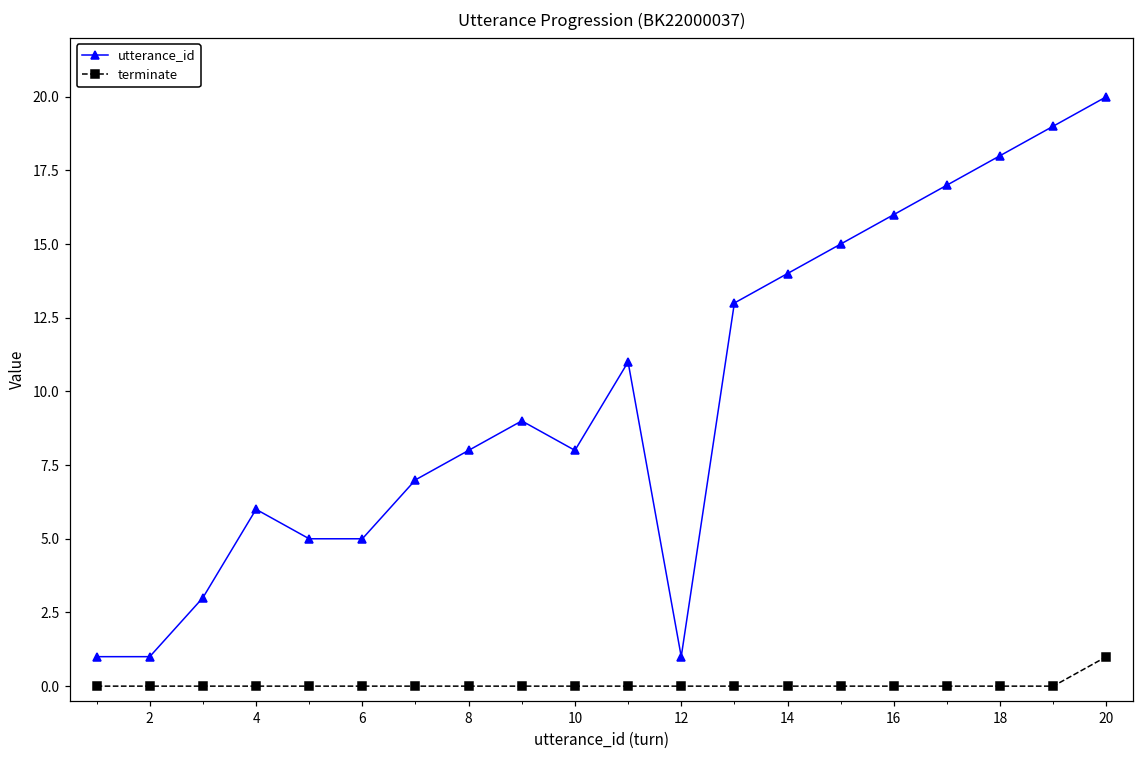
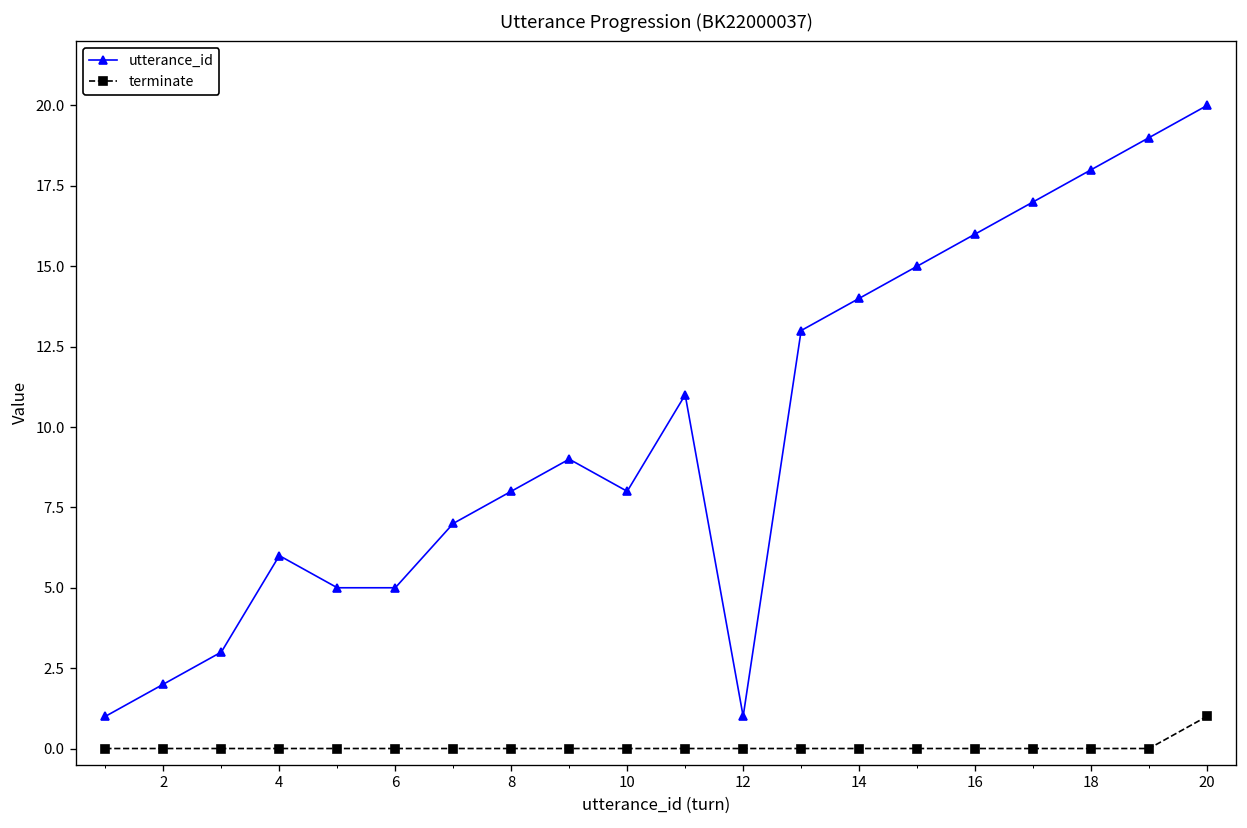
utterance_id, 2: 1 -> 2
